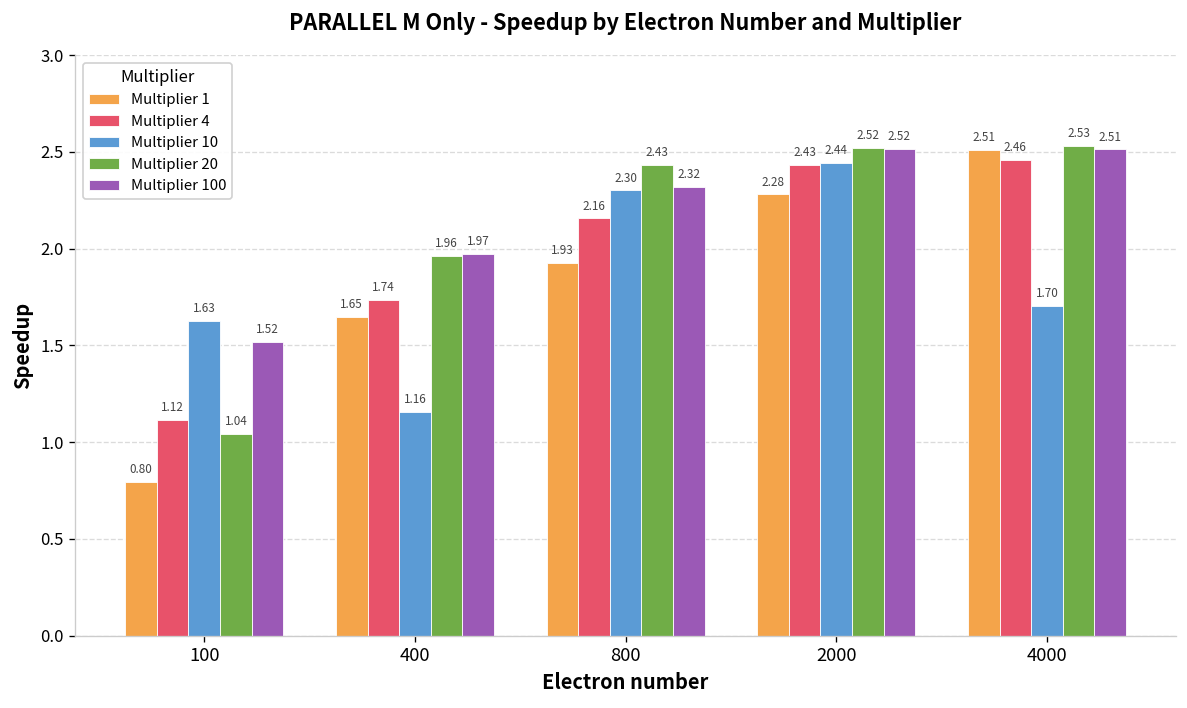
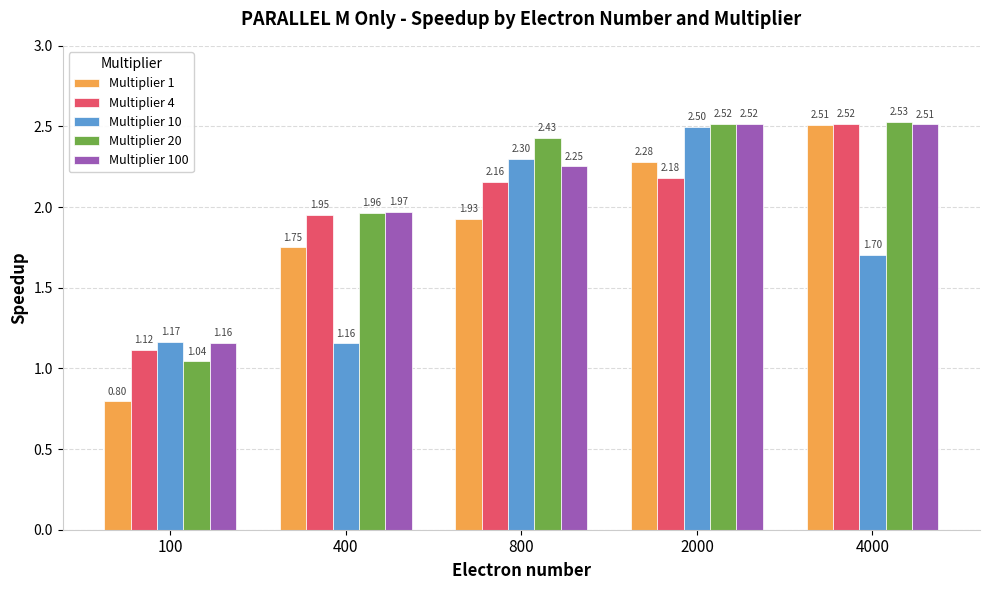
Multiplier 10, 100: 1.63 -> 1.17
Multiplier 100, 100: 1.52 -> 1.16
Multiplier 1, 400: 1.65 -> 1.75
Multiplier 4, 400: 1.74 -> 1.95
Multiplier 100, 800: 2.32 -> 2.25
Multiplier 4, 2000: 2.43 -> 2.18
Multiplier 10, 2000: 2.44 -> 2.50
Multiplier 4, 4000: 2.46 -> 2.52
